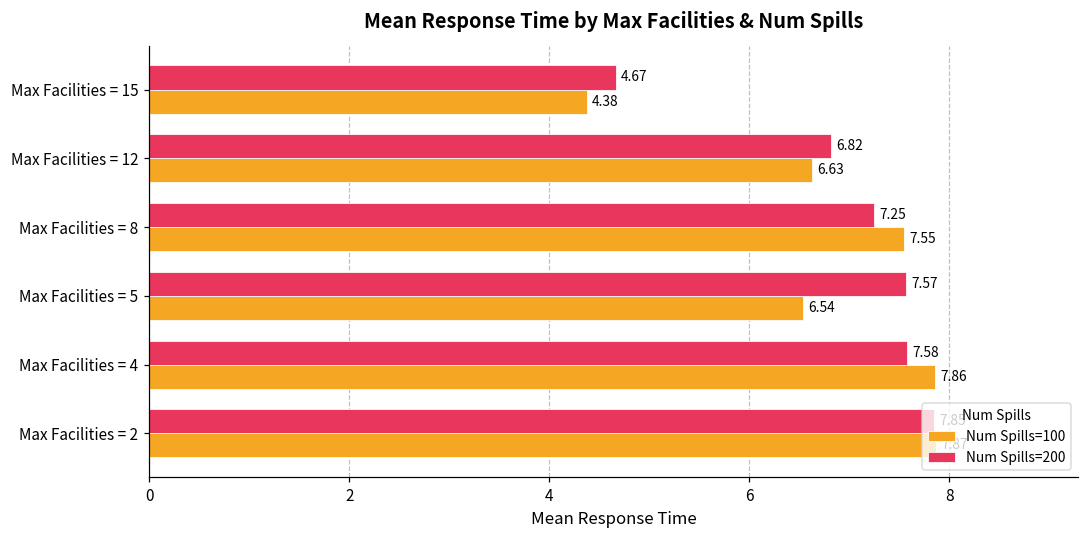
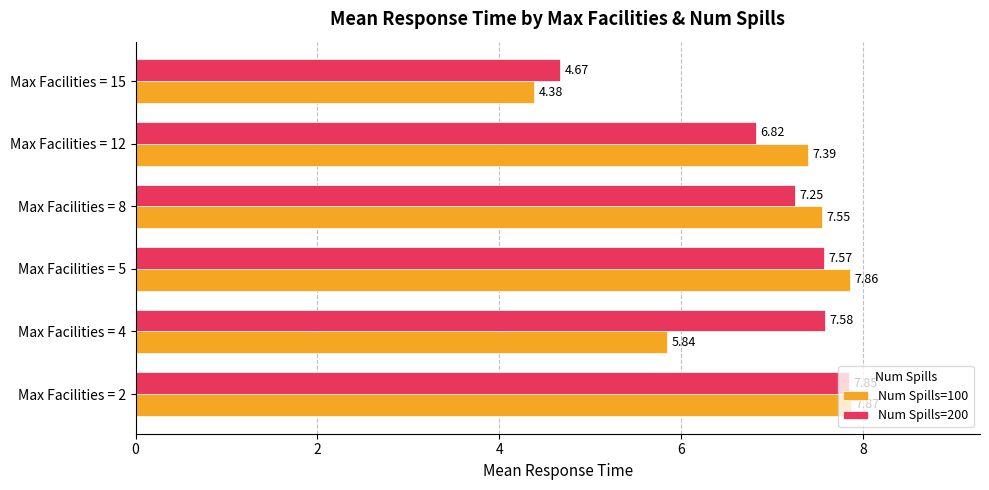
Num Spills=100, Max Facilities = 12: 6.63 -> 7.39
Num Spills=100, Max Facilities = 5: 6.54 -> 7.86
Num Spills=100, Max Facilities = 4: 7.86 -> 5.84
